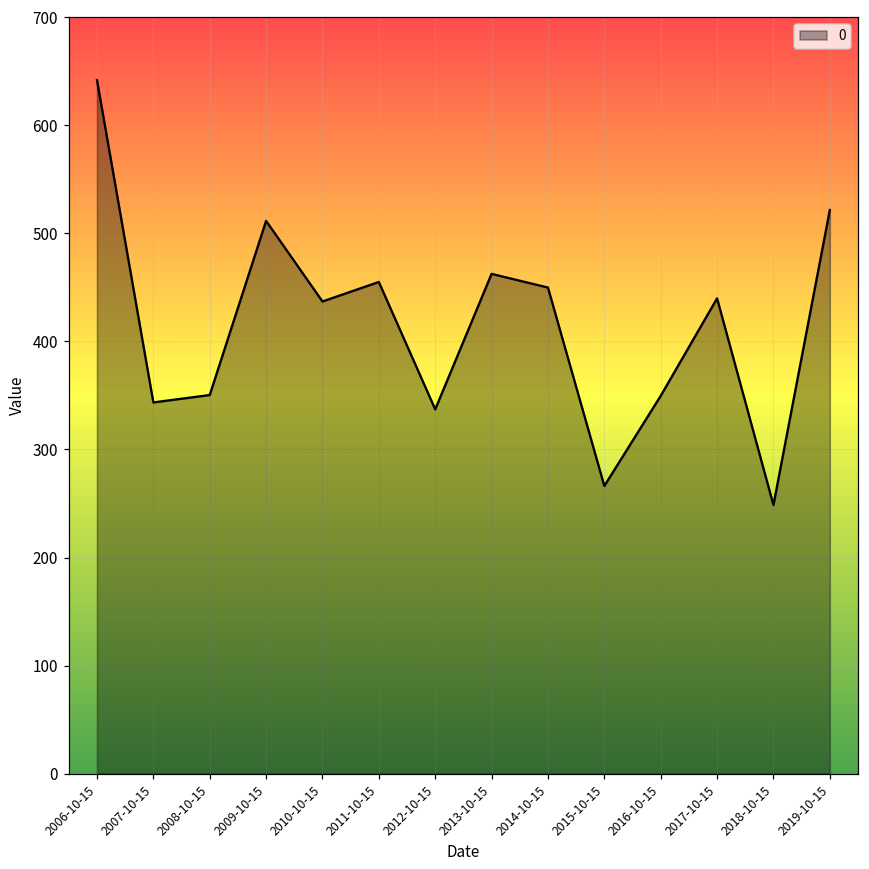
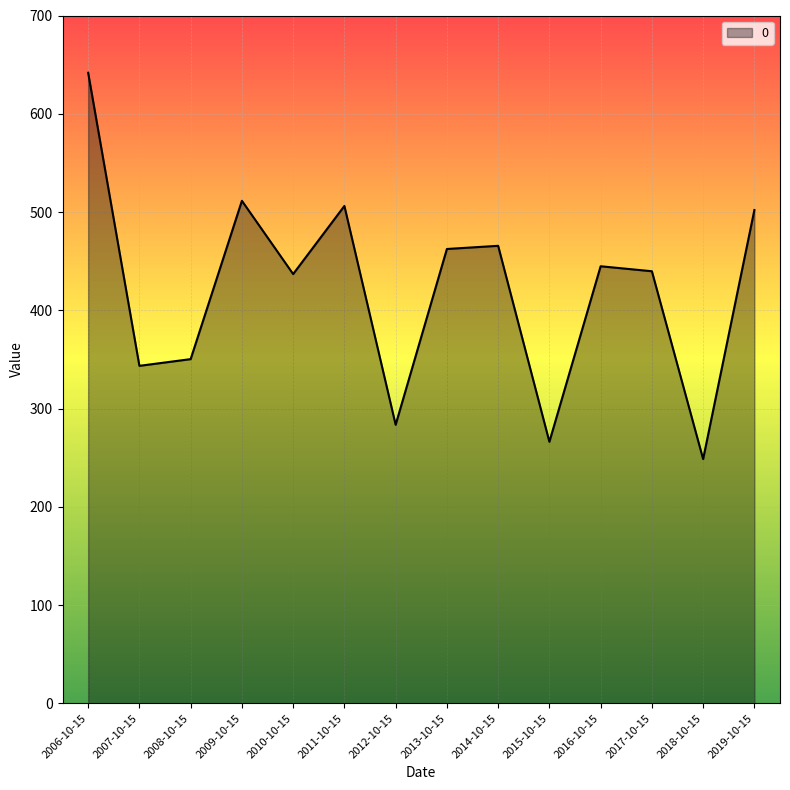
2011-10-15: 450 -> 510
2012-10-15: 340 -> 280
2014-10-15: 450 -> 470
2016-10-15: 350 -> 440
2019-10-15: 520 -> 500
